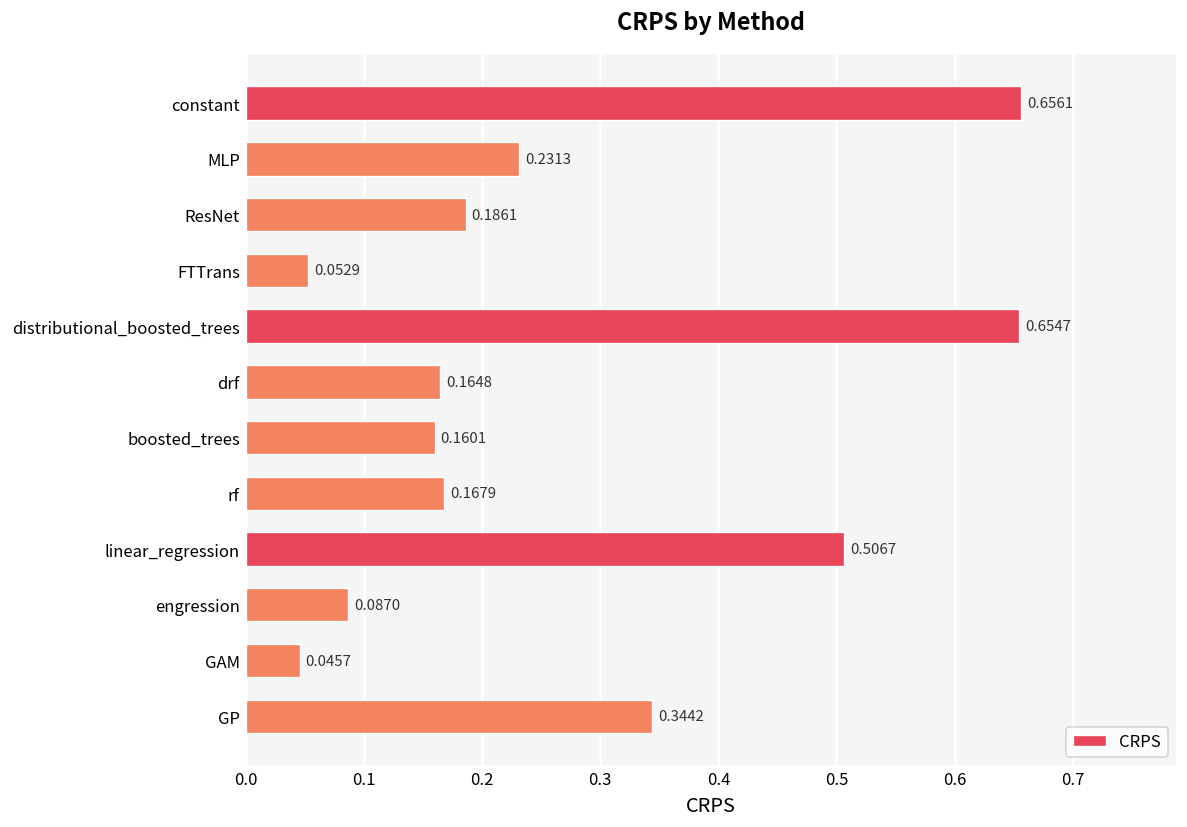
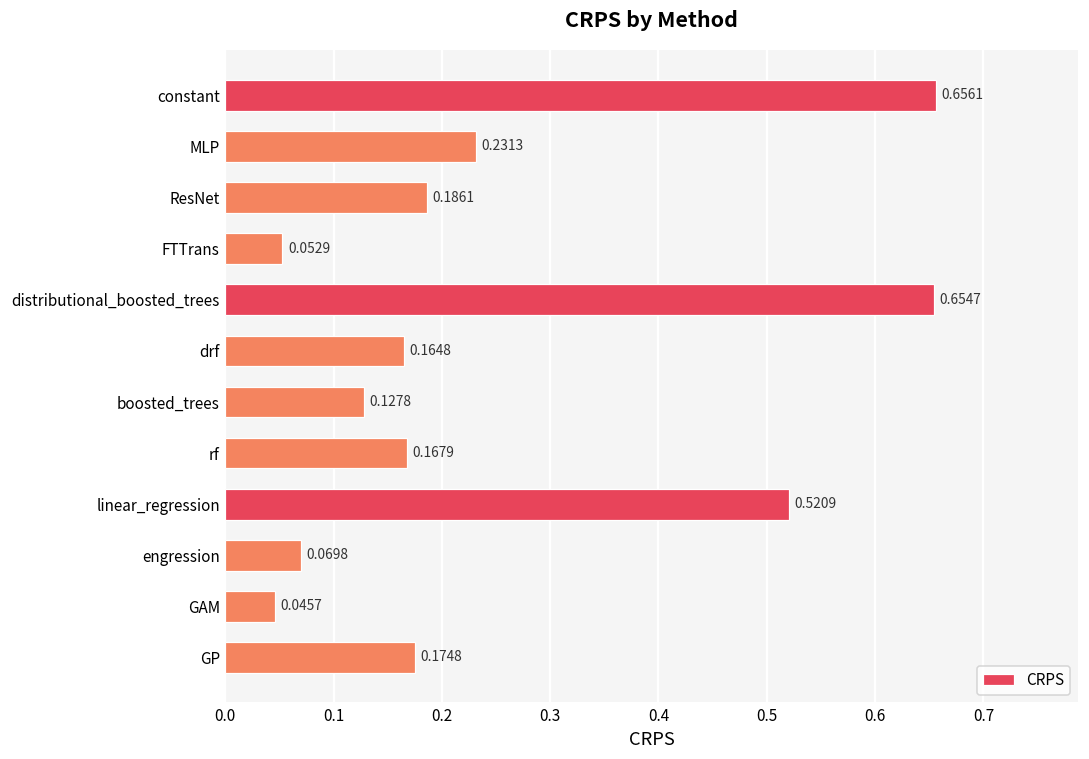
boosted_trees: 0.1601 -> 0.1278
linear_regression: 0.5067 -> 0.5209
engression: 0.0870 -> 0.0698
GP: 0.3442 -> 0.1748
